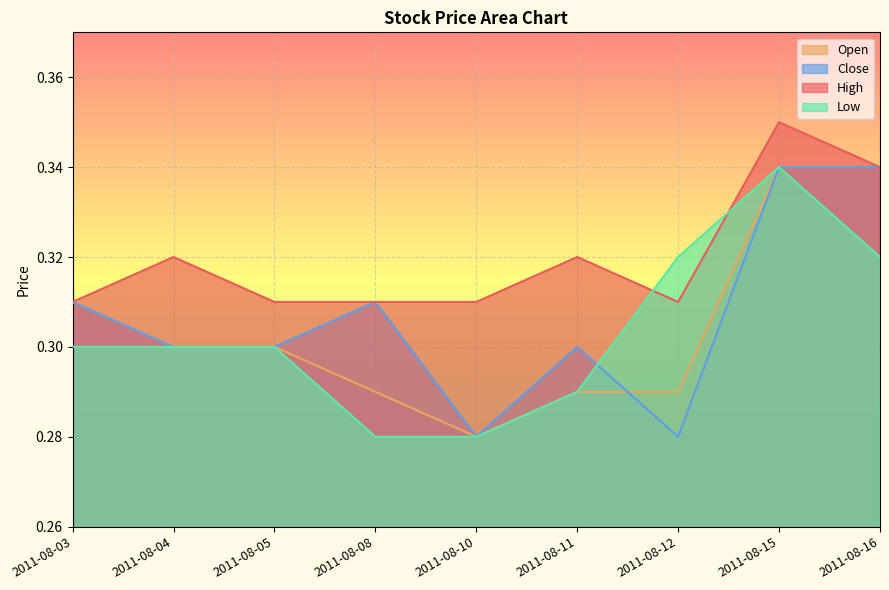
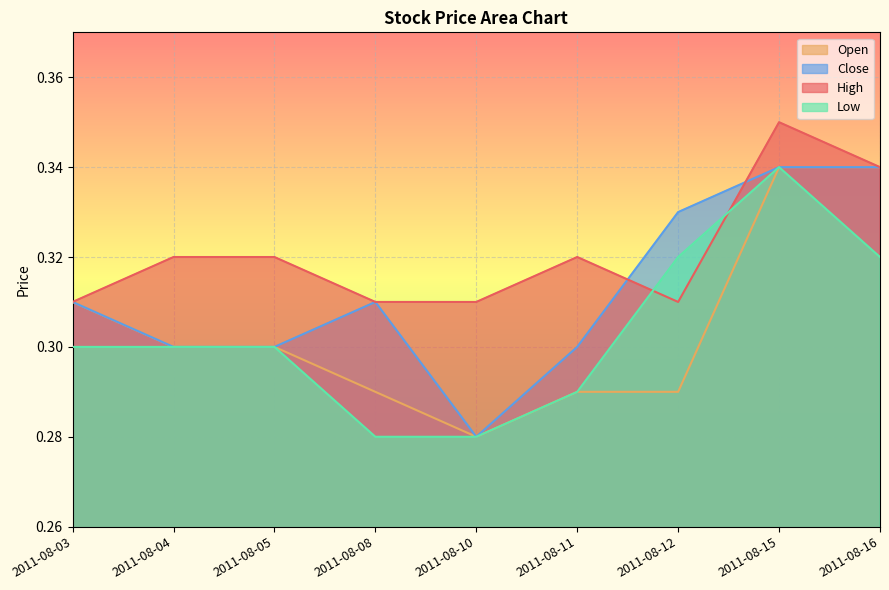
High, 2011-08-05: 0.31 -> 0.32
Close, 2011-08-12: 0.28 -> 0.33
